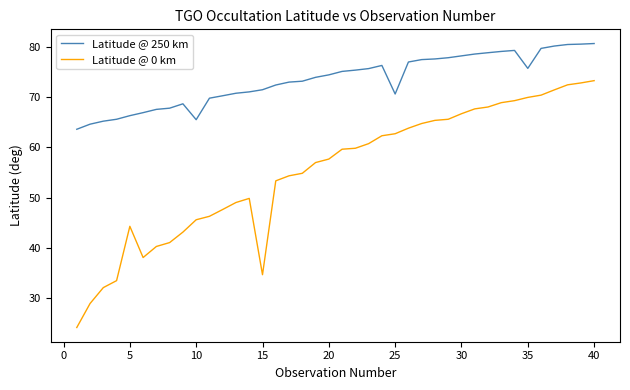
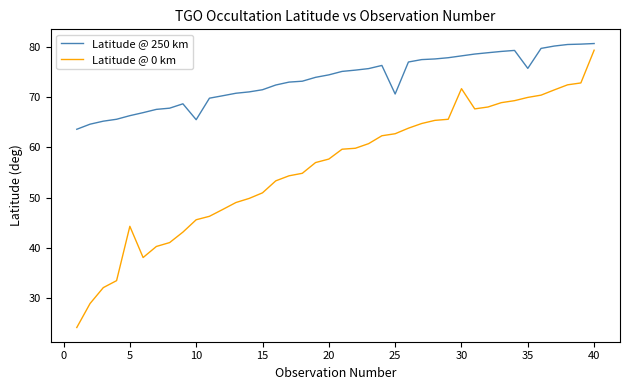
Latitude @ 0 km, 15: 35 -> 51
Latitude @ 0 km, 30: 67 -> 72
Latitude @ 0 km, 40: 73 -> 79
